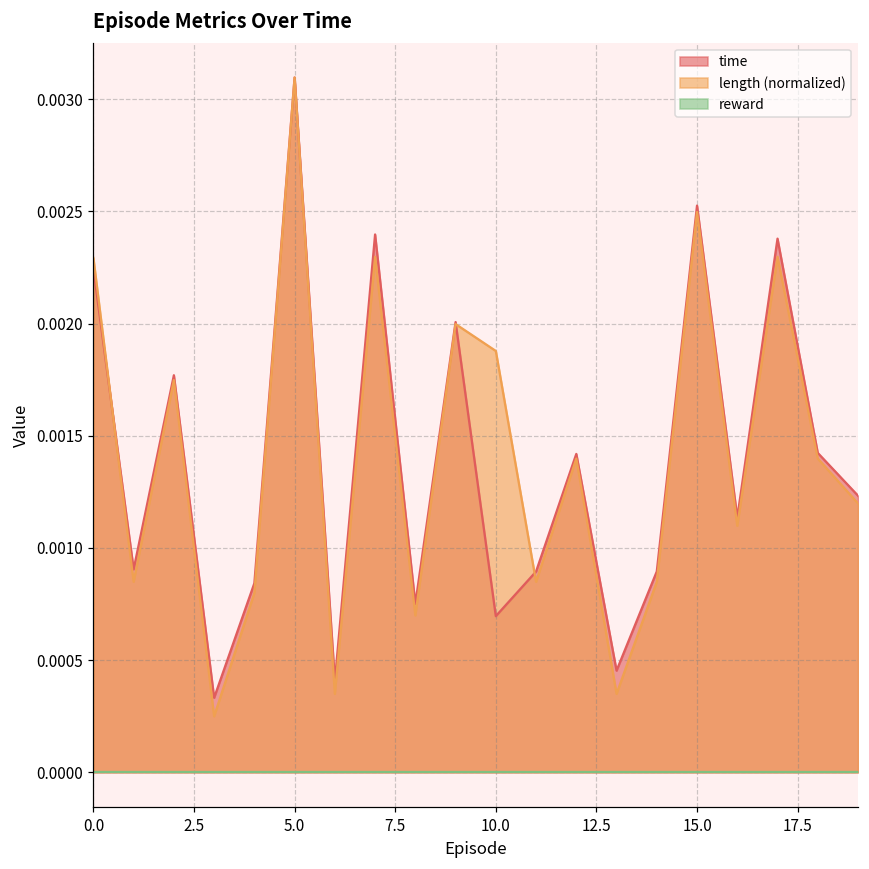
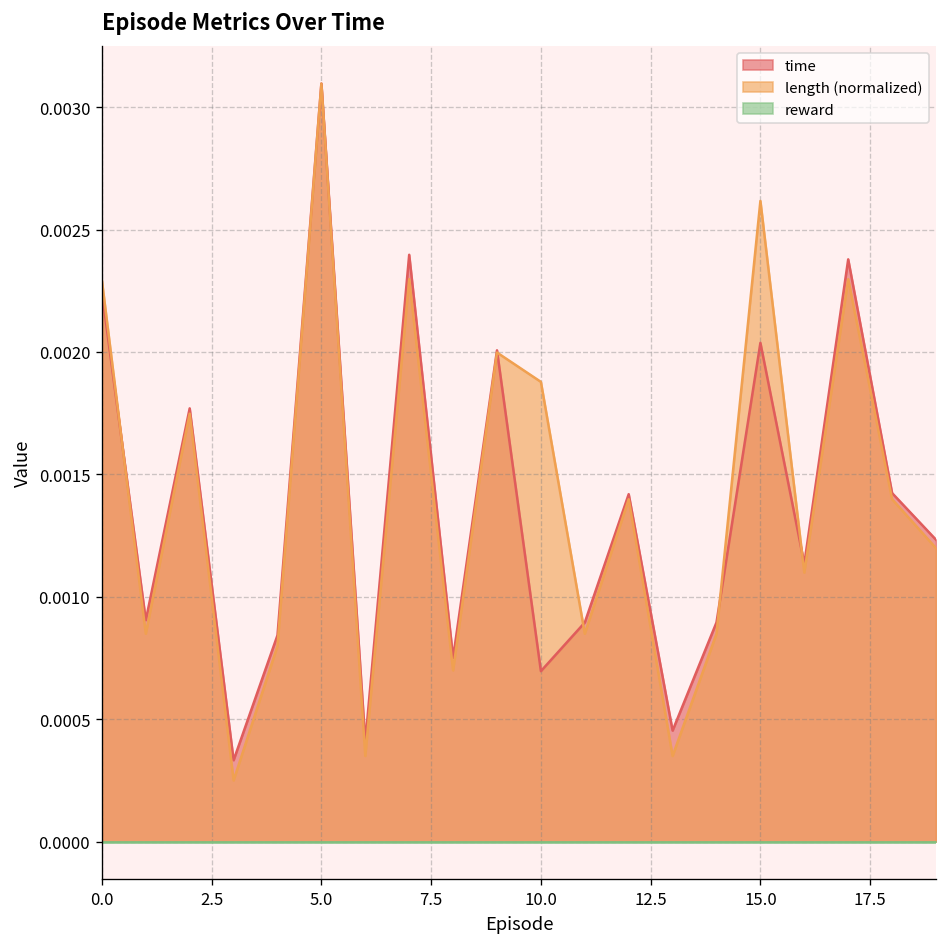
time, 15.0: 0.00253 -> 0.00204
length (normalized), 15.0: 0.00250 -> 0.00262
